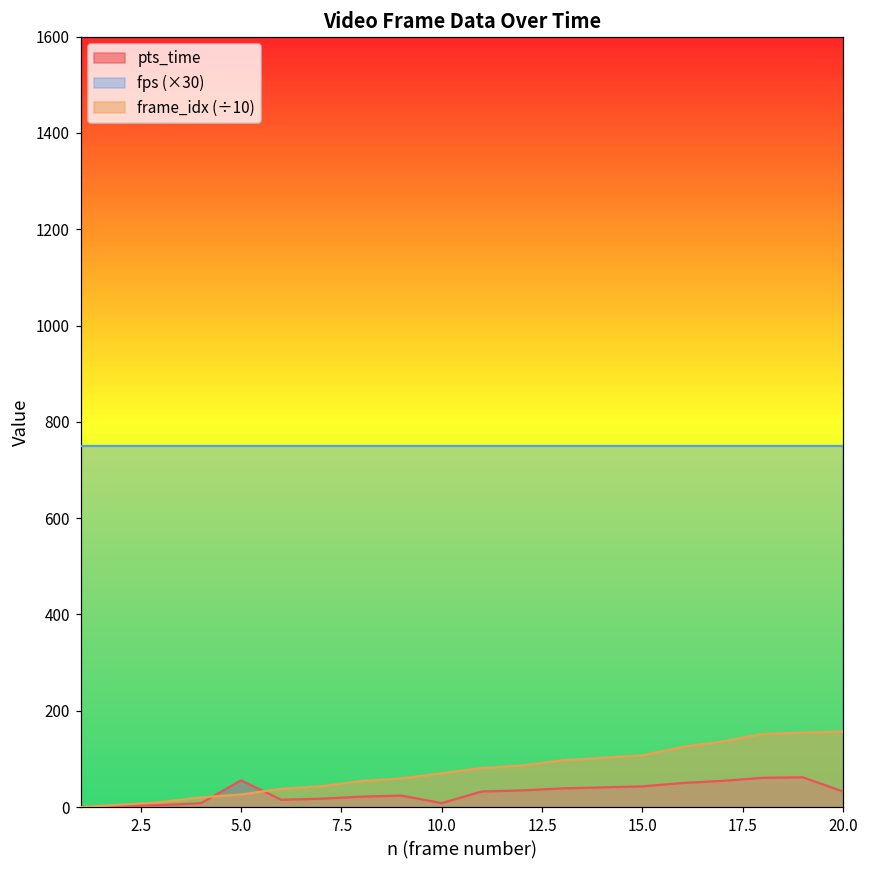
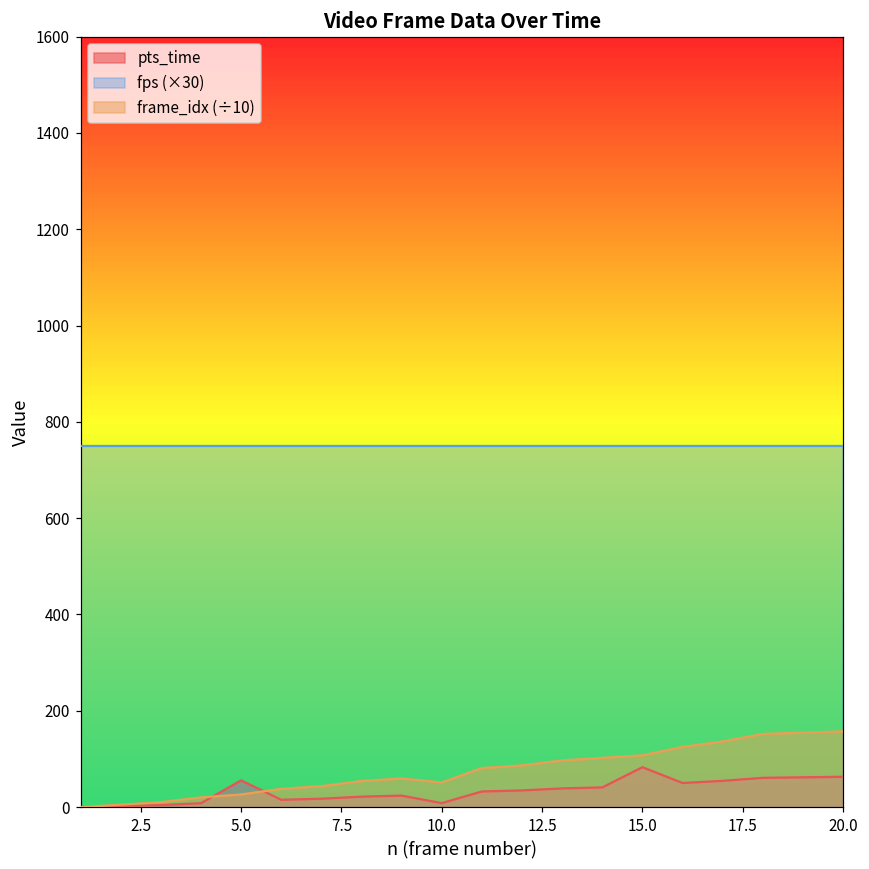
frame_idx (÷10), 10.0: 70 -> 50
pts_time, 15.0: 40 -> 80
pts_time, 20.0: 30 -> 60
